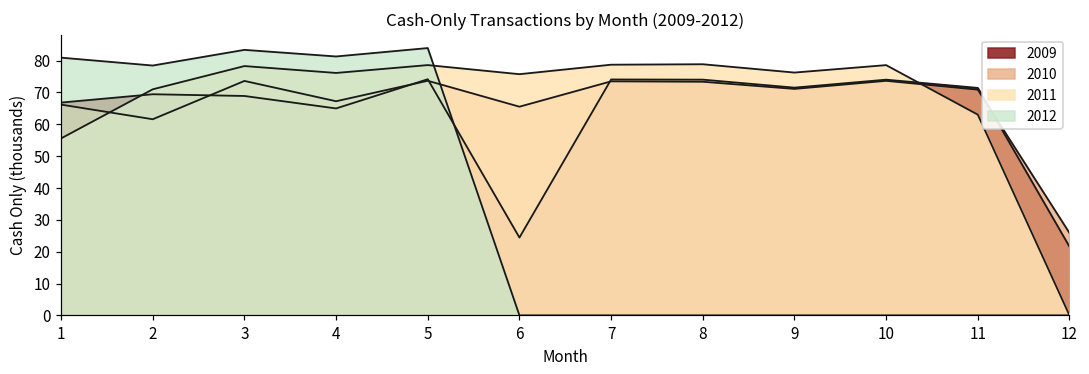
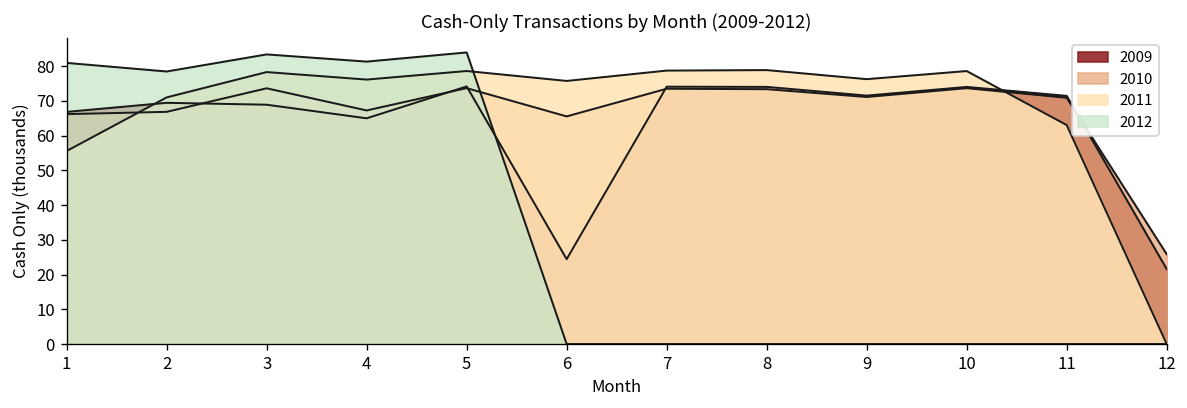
2010, 2: 62 -> 67
